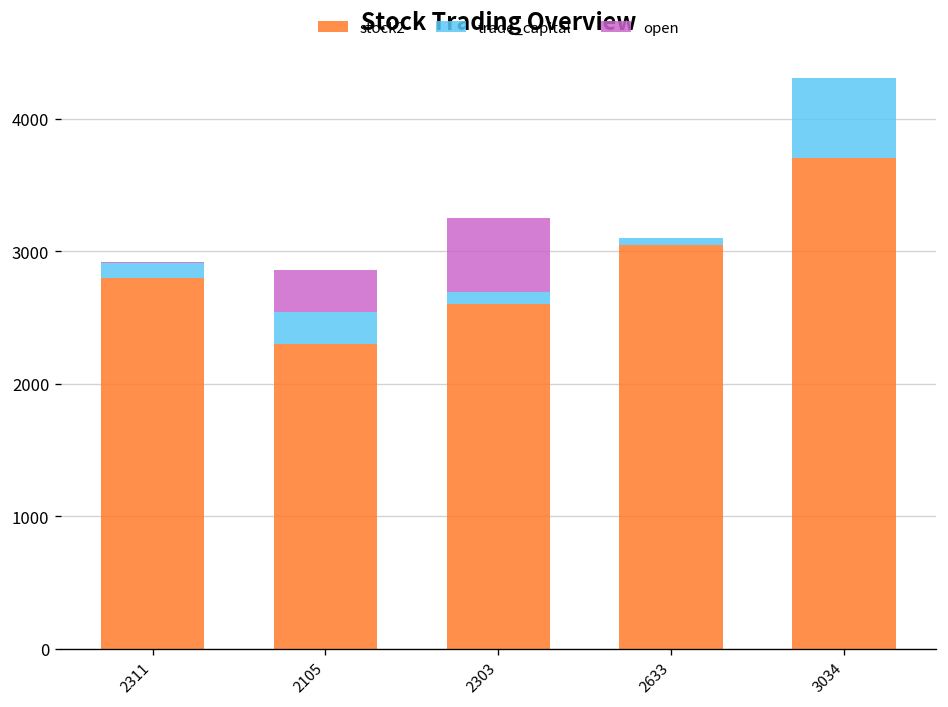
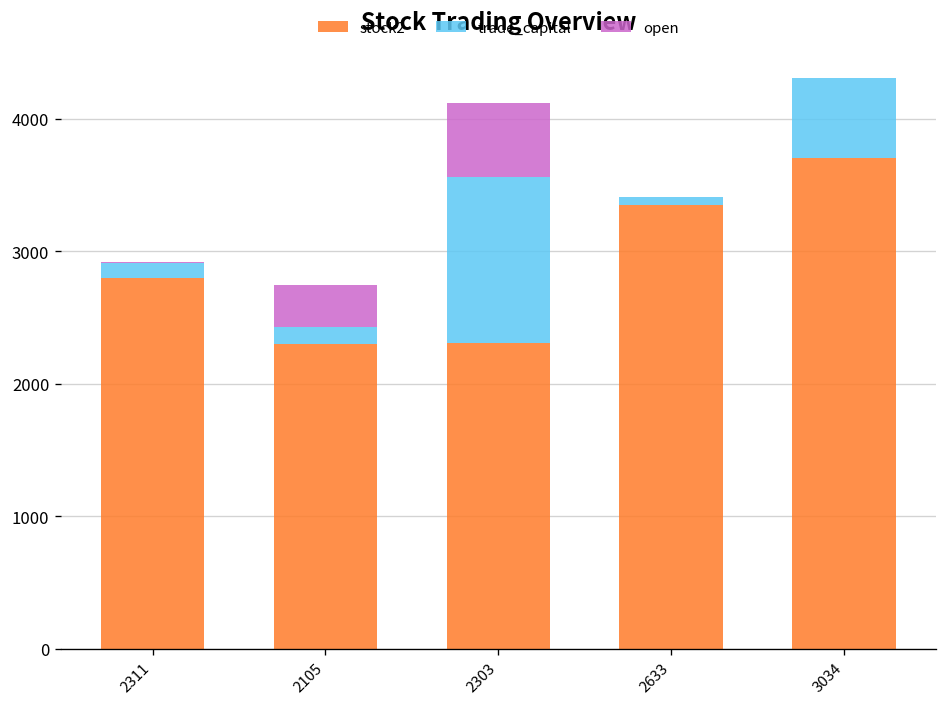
trade_capital, 2105: 240 -> 120
stock2, 2303: 2600 -> 2310
trade_capital, 2303: 90 -> 1260
stock2, 2633: 3050 -> 3350
